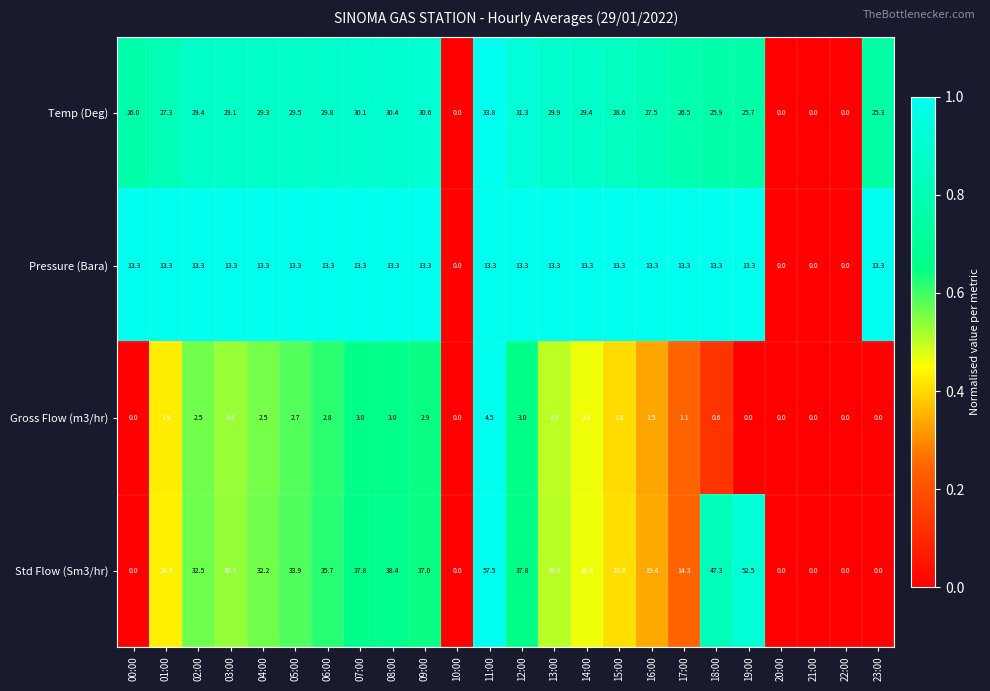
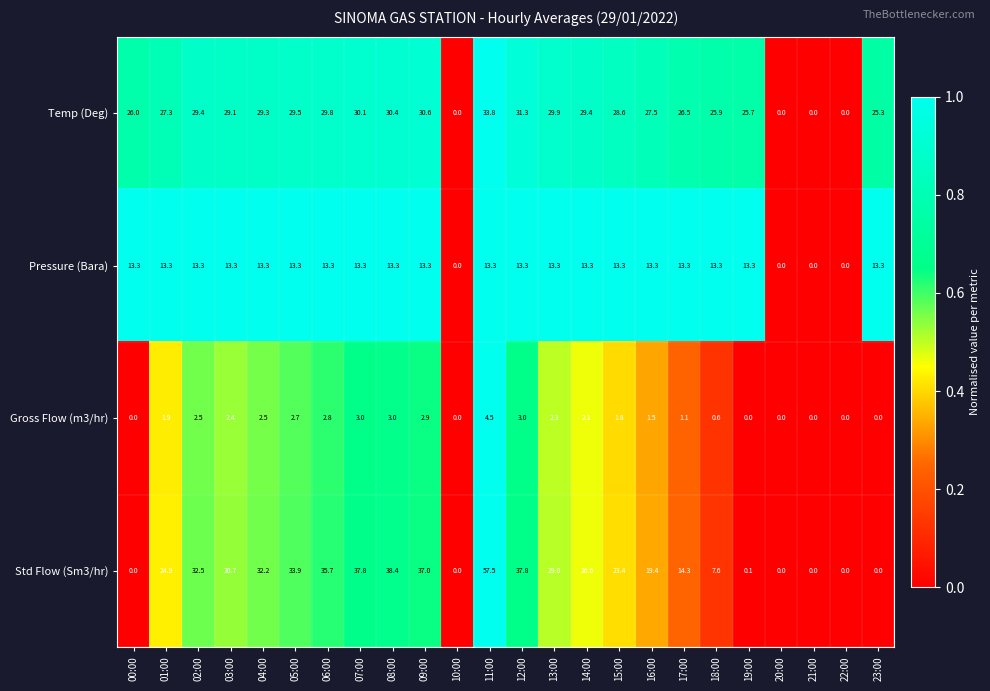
Std Flow (Sm3/hr), 18:00: 47.3 -> 7.6
Std Flow (Sm3/hr), 19:00: 52.5 -> 0.1
